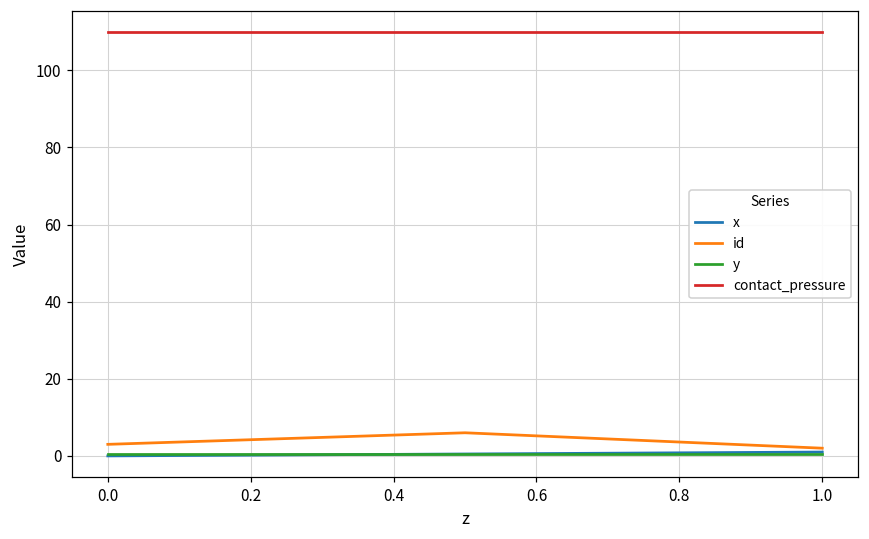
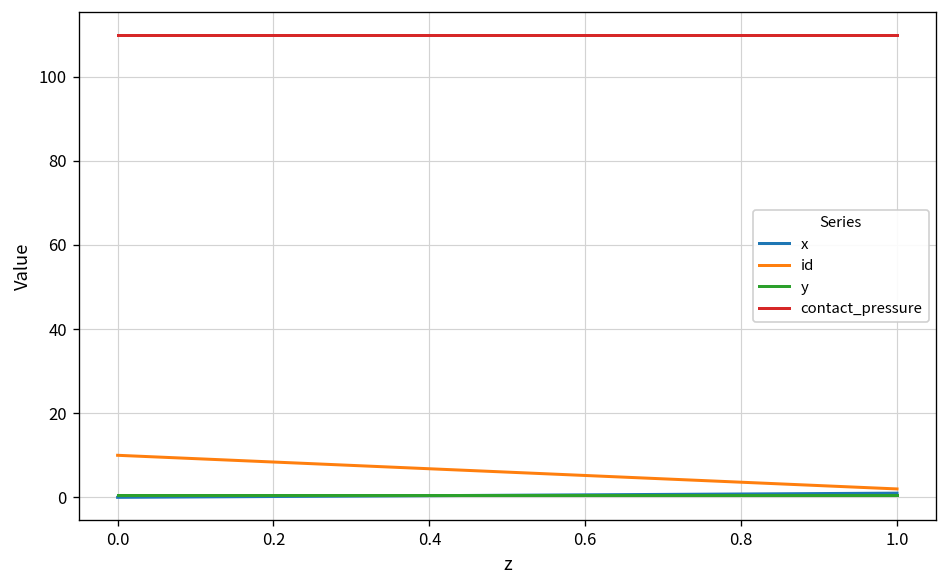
id, 0.0: 3 -> 10
